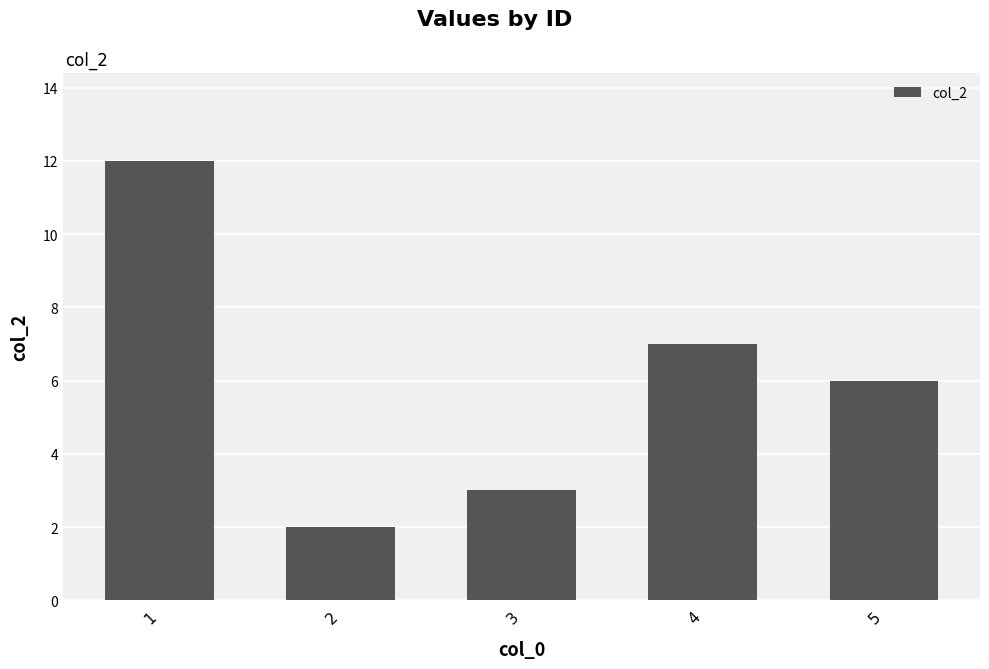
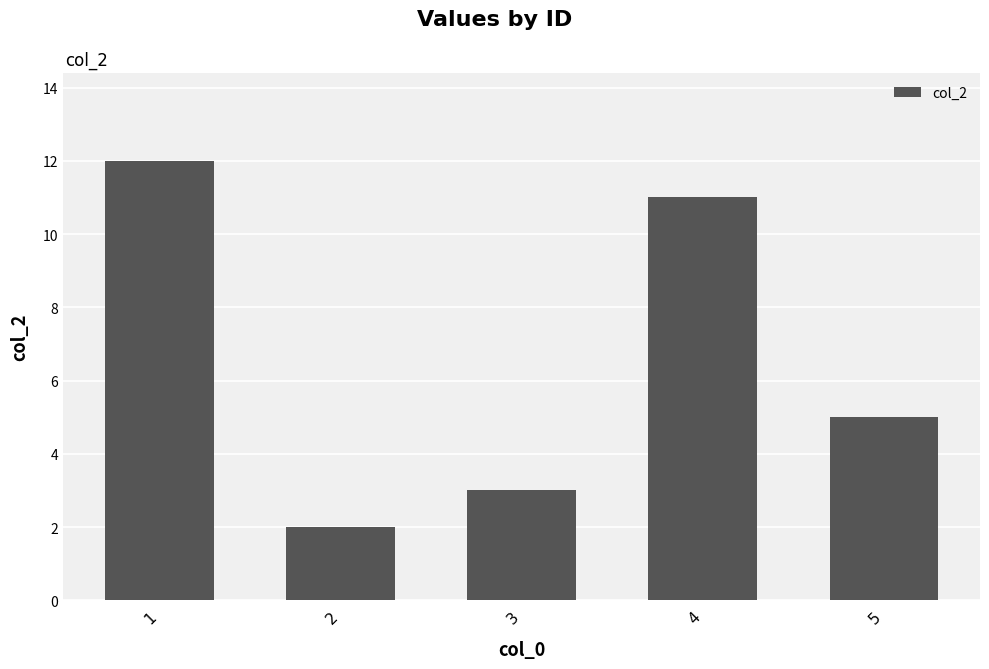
4: 7 -> 11
5: 6 -> 5
